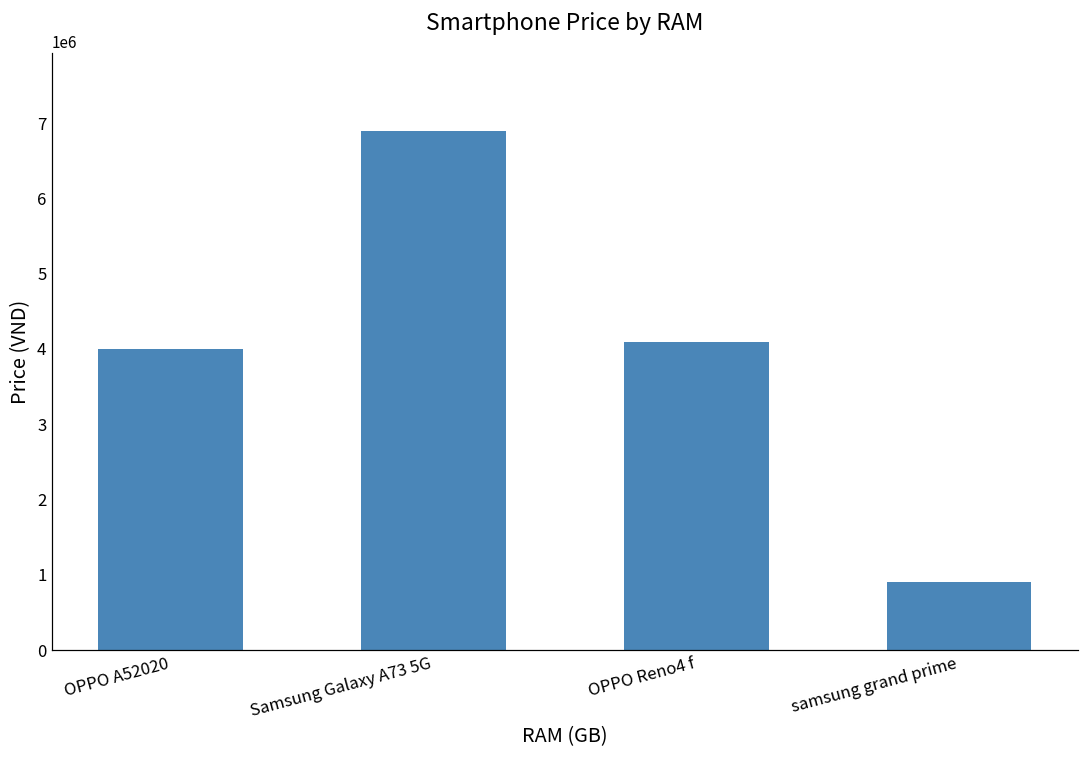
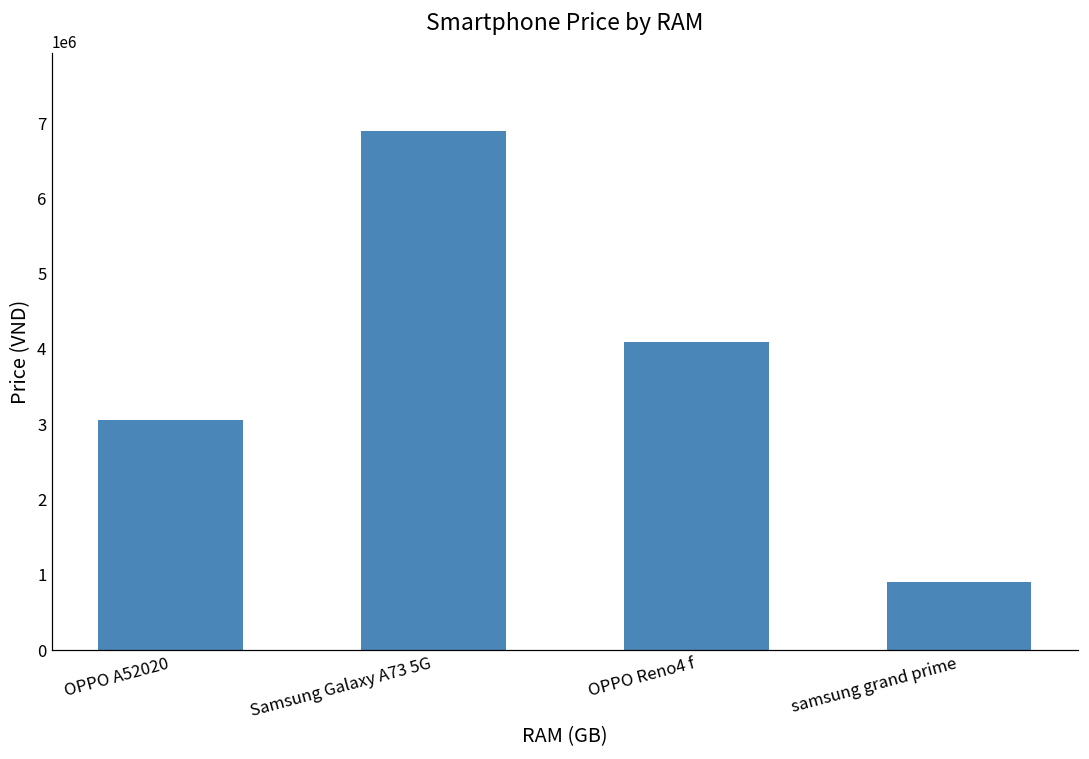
OPPO A52020: 4000000 -> 3100000
